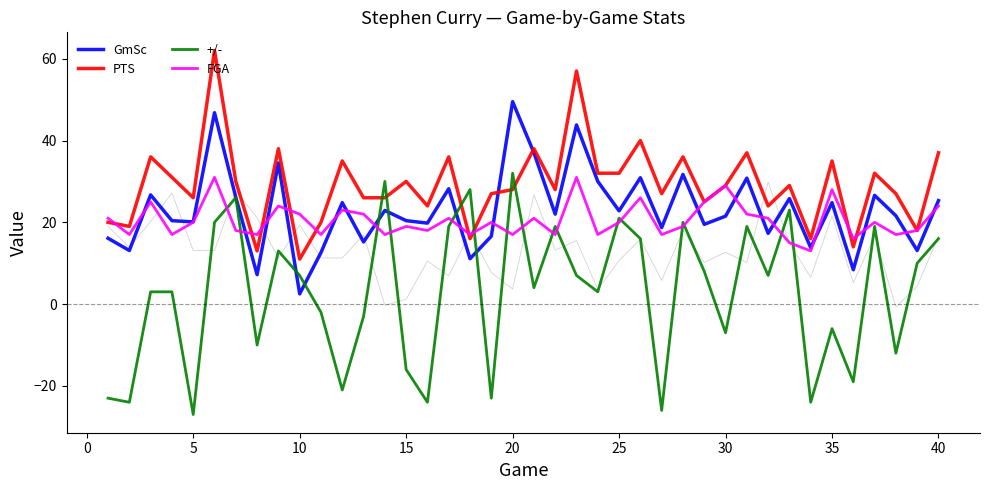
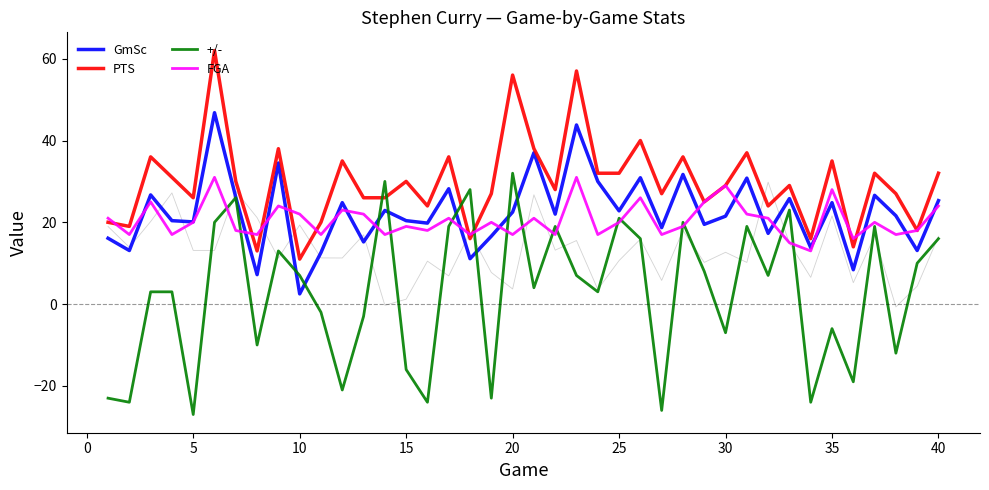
GmSc, 20: 50 -> 23
PTS, 20: 28 -> 56
PTS, 40: 37 -> 32
